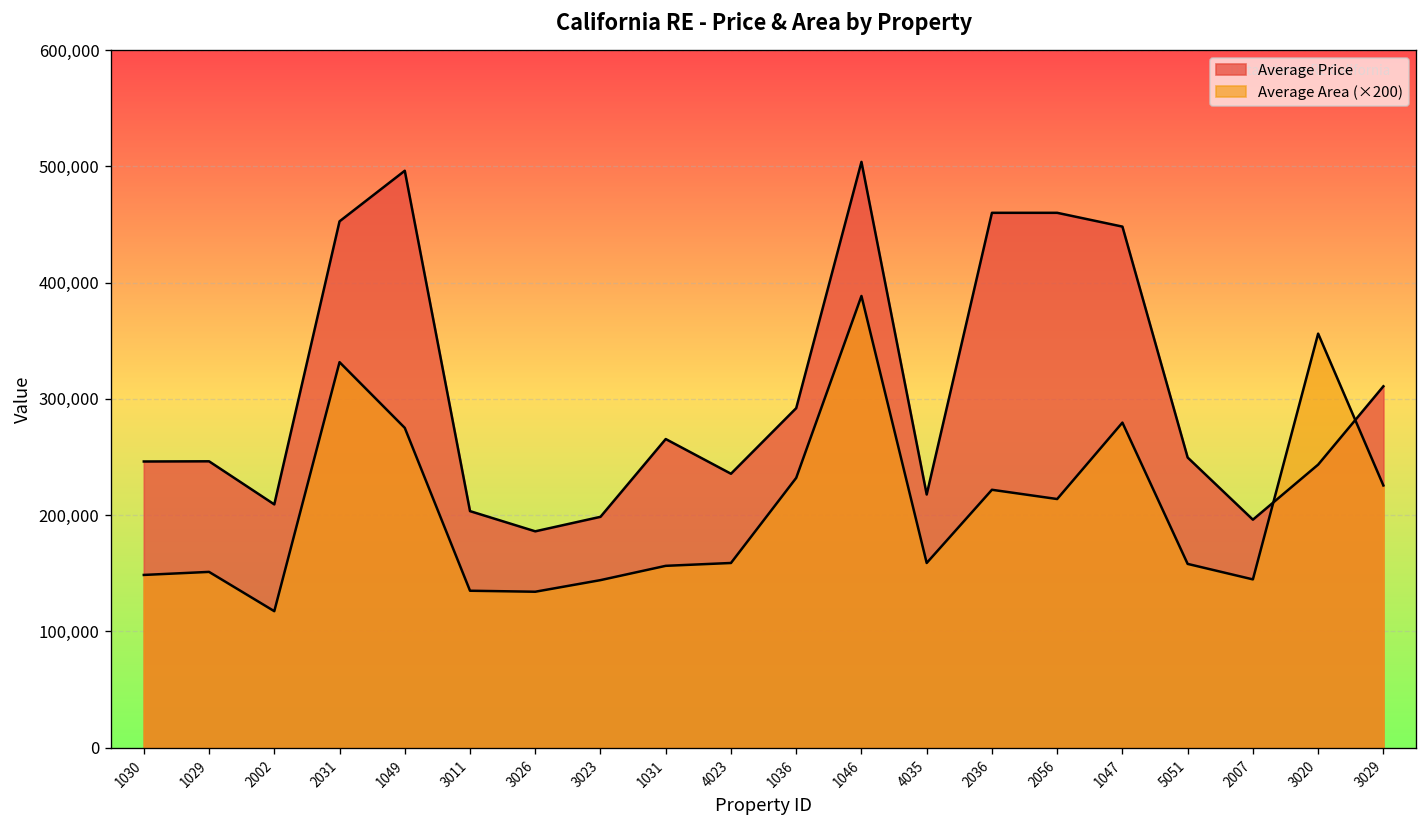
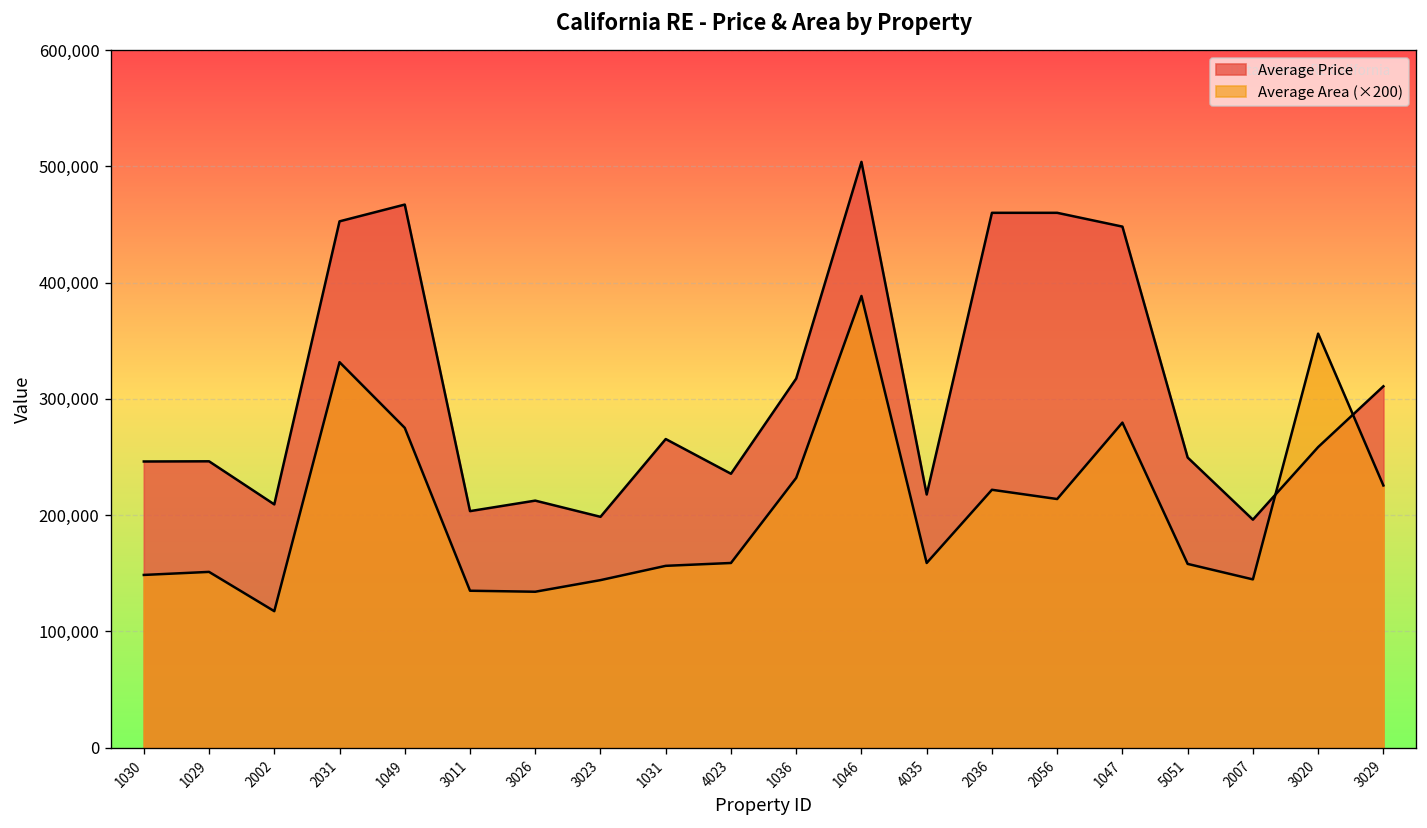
Average Price, 1049: 500,000 -> 470,000
Average Price, 3026: 190,000 -> 210,000
Average Price, 1036: 290,000 -> 320,000
Average Price, 3020: 240,000 -> 260,000
